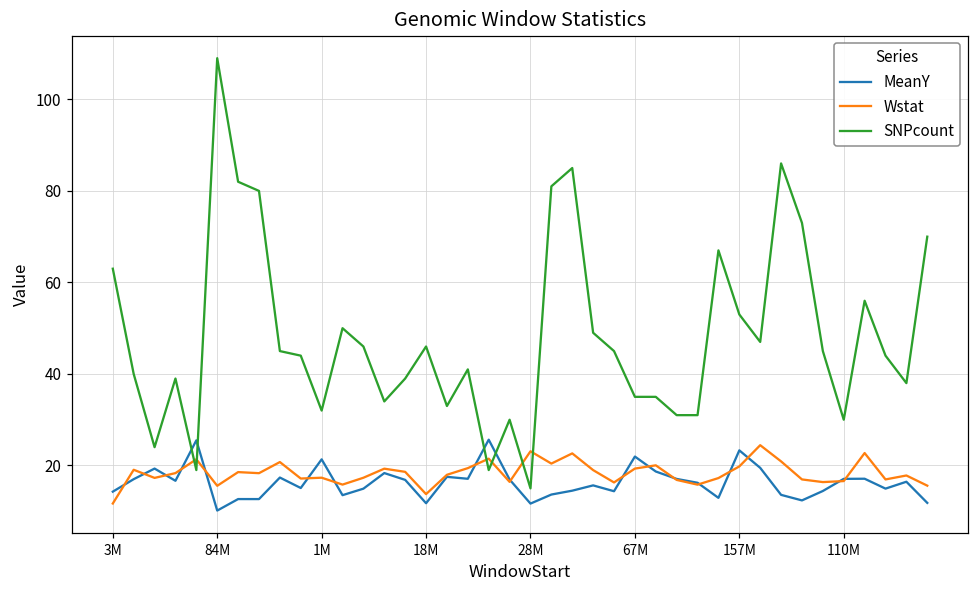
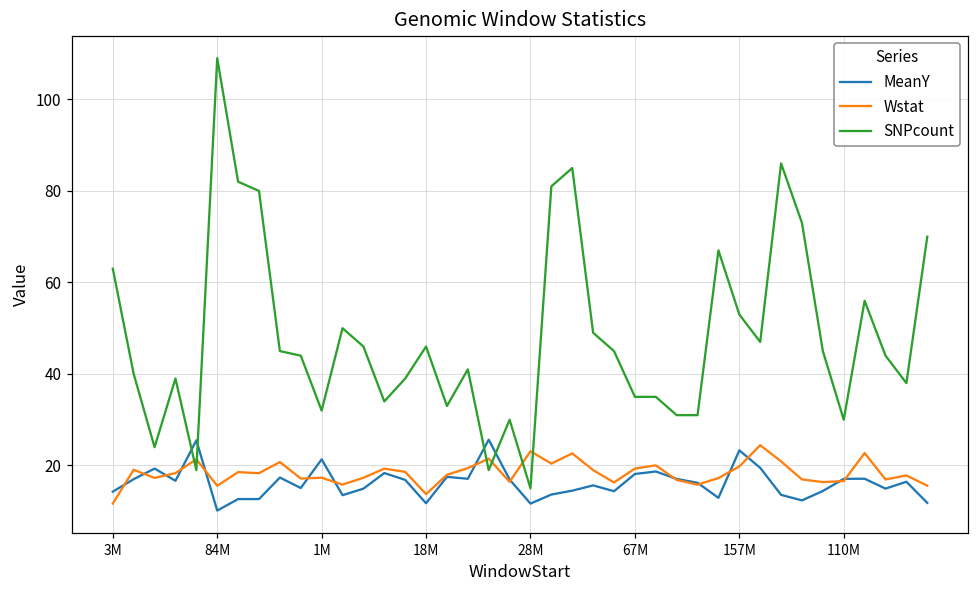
MeanY, 67M: 22 -> 18
